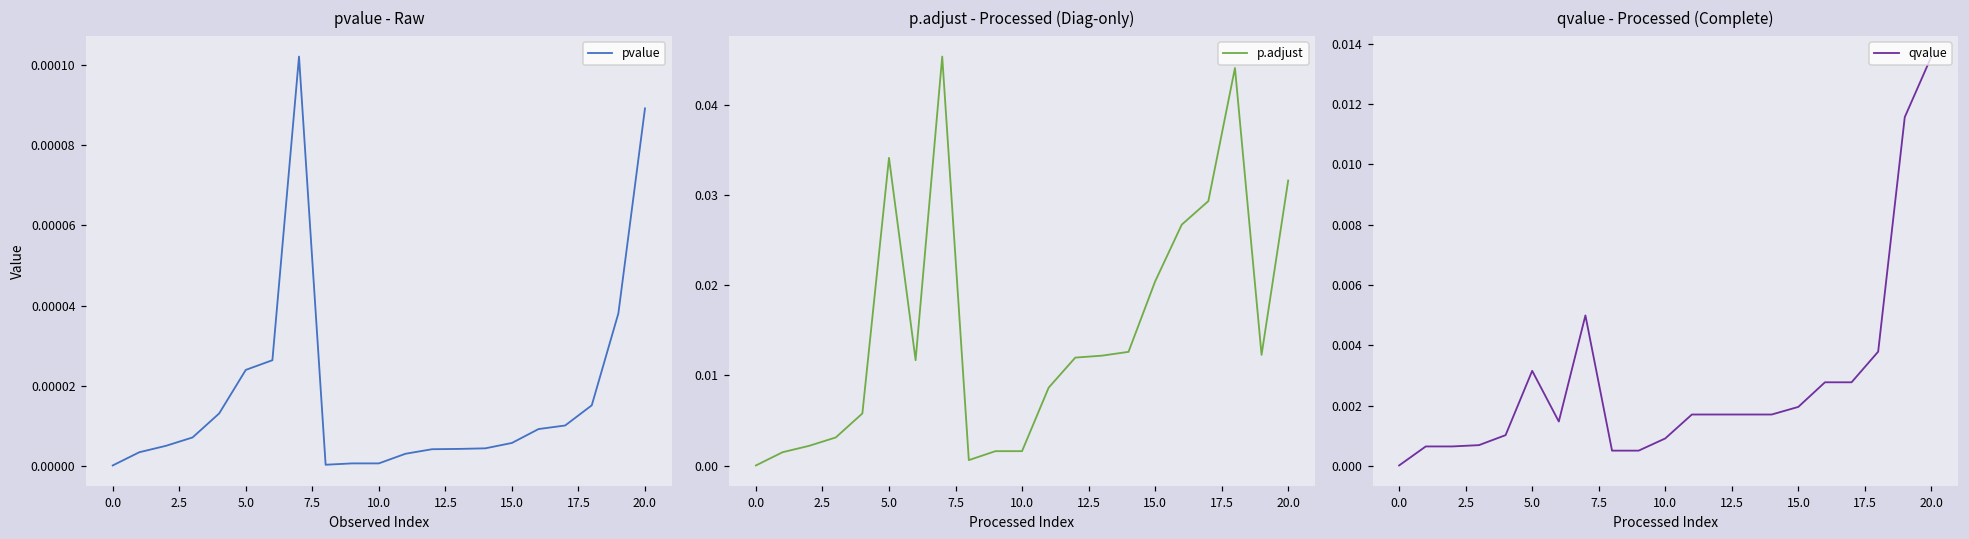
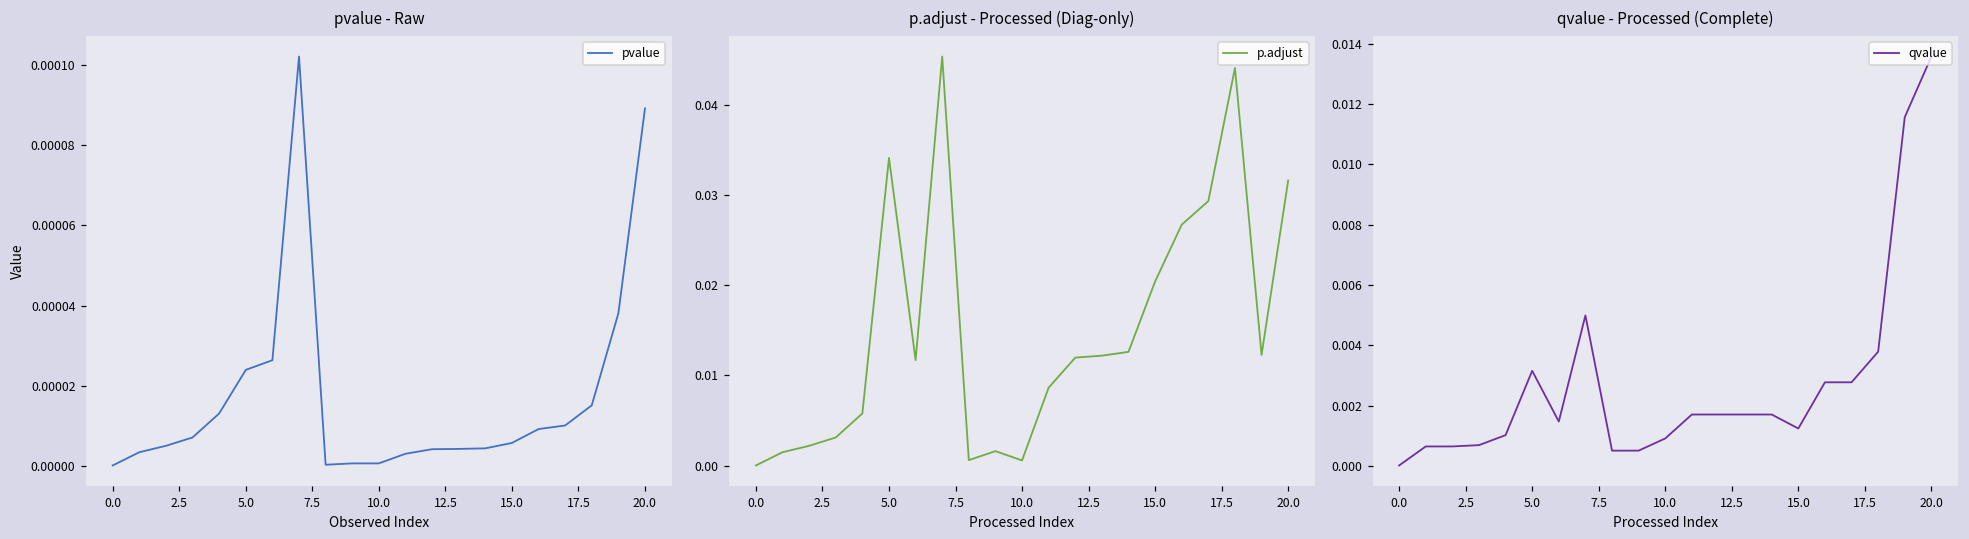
p.adjust - Processed (Diag-only), 10.0: 0.002 -> 0.001
qvalue - Processed (Complete), 15.0: 0.0020 -> 0.0012
